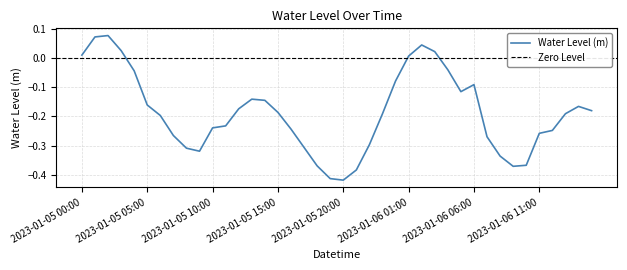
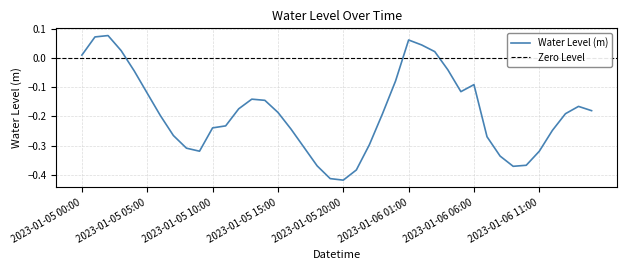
2023-01-05 05:00: -0.16 -> -0.12
2023-01-06 01:00: 0.01 -> 0.06
2023-01-06 11:00: -0.26 -> -0.32
